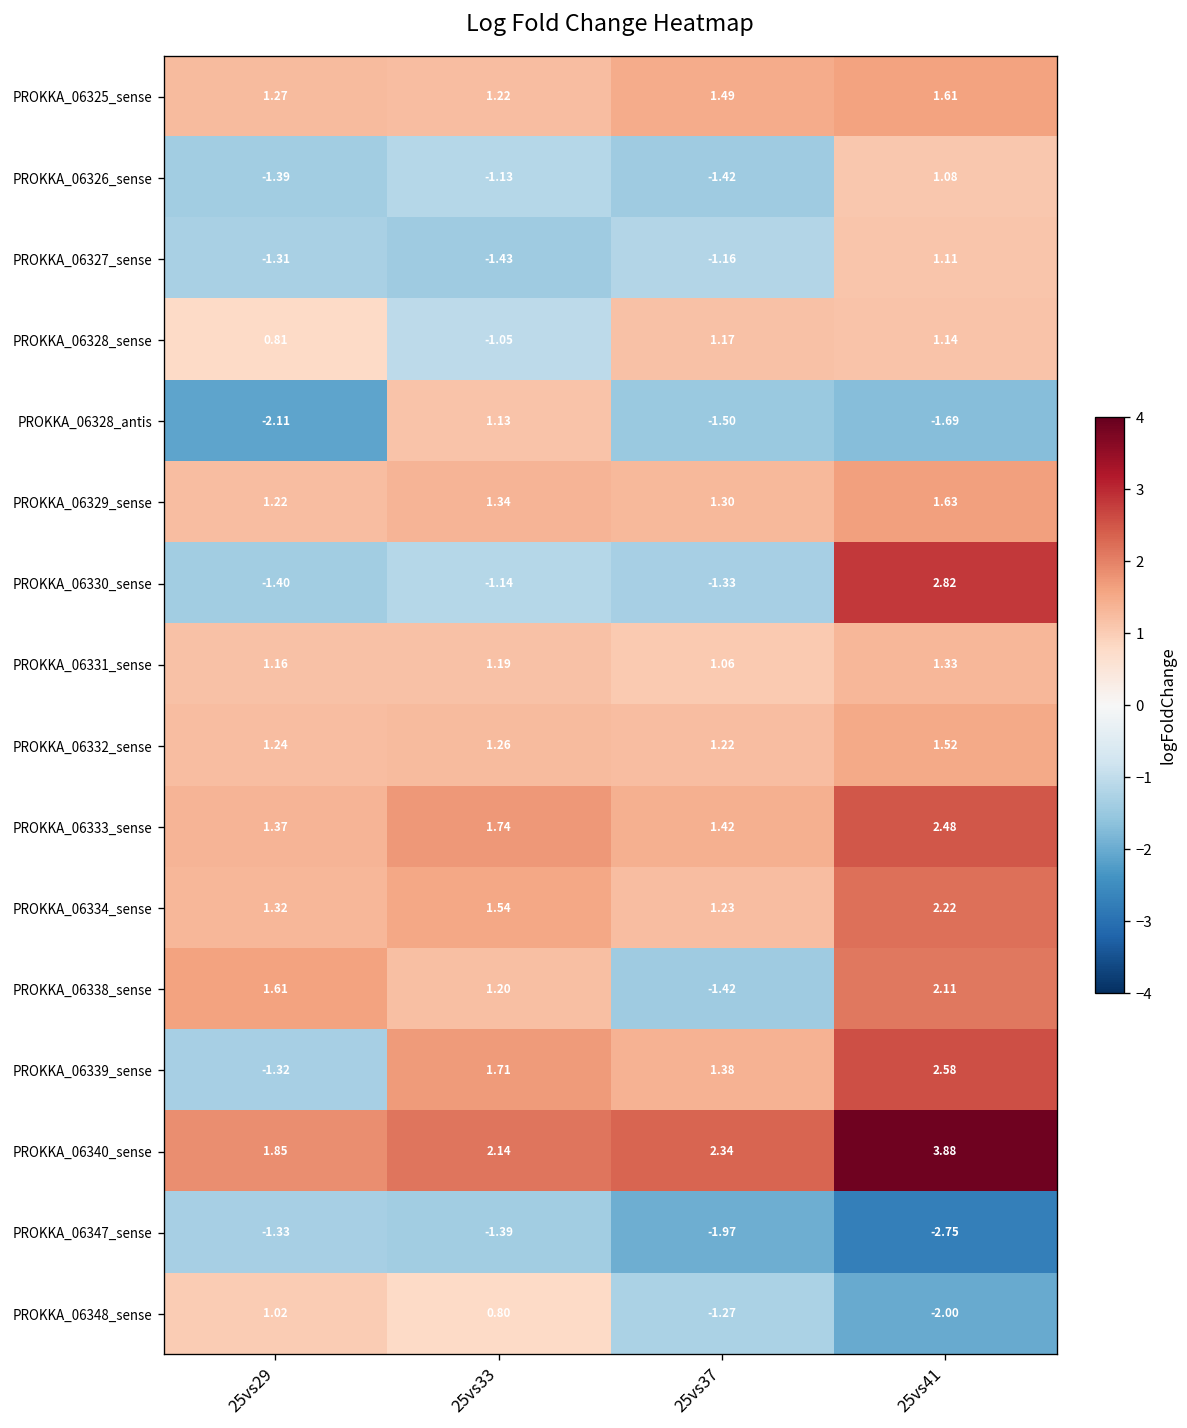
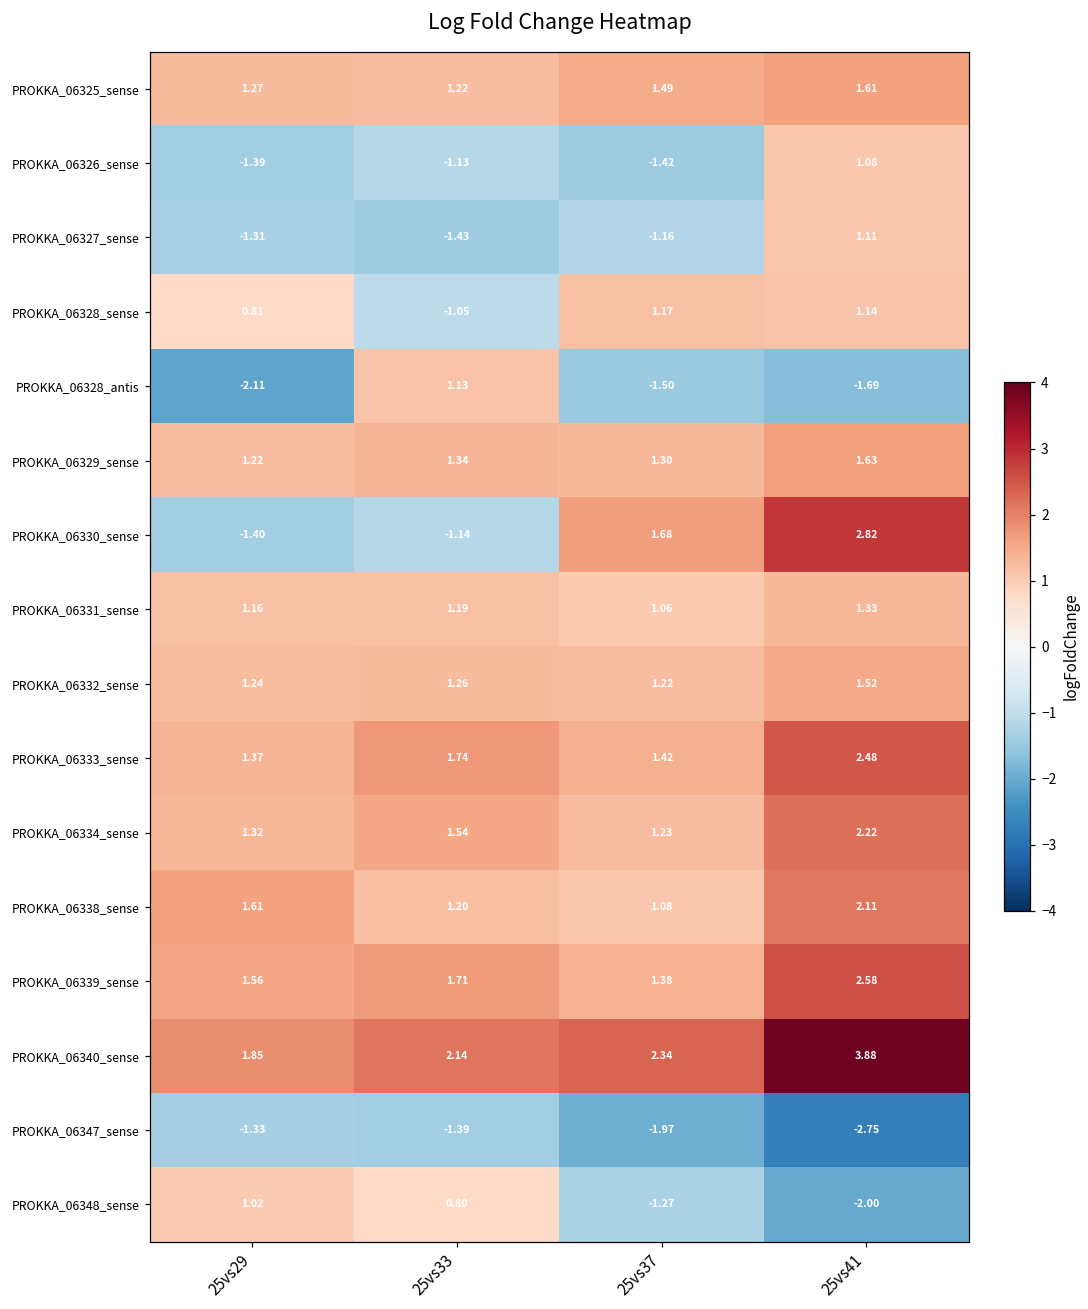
PROKKA_06330_sense, 25vs37: -1.33 -> 1.68
PROKKA_06338_sense, 25vs37: -1.42 -> 1.08
PROKKA_06339_sense, 25vs29: -1.32 -> 1.56
